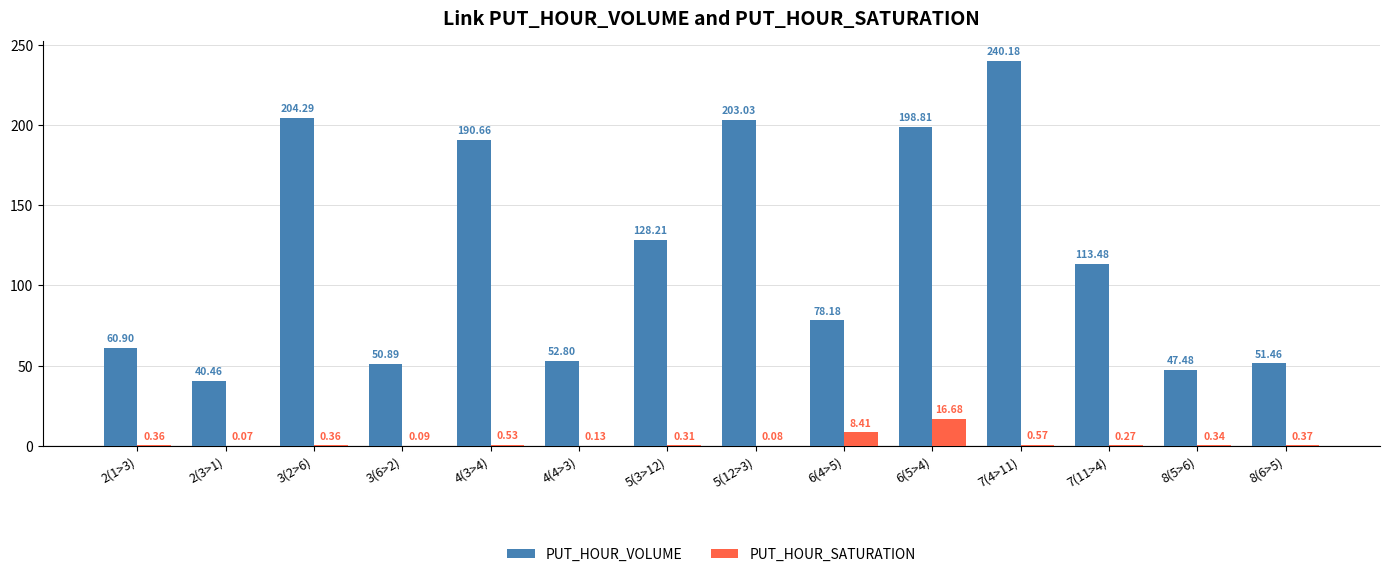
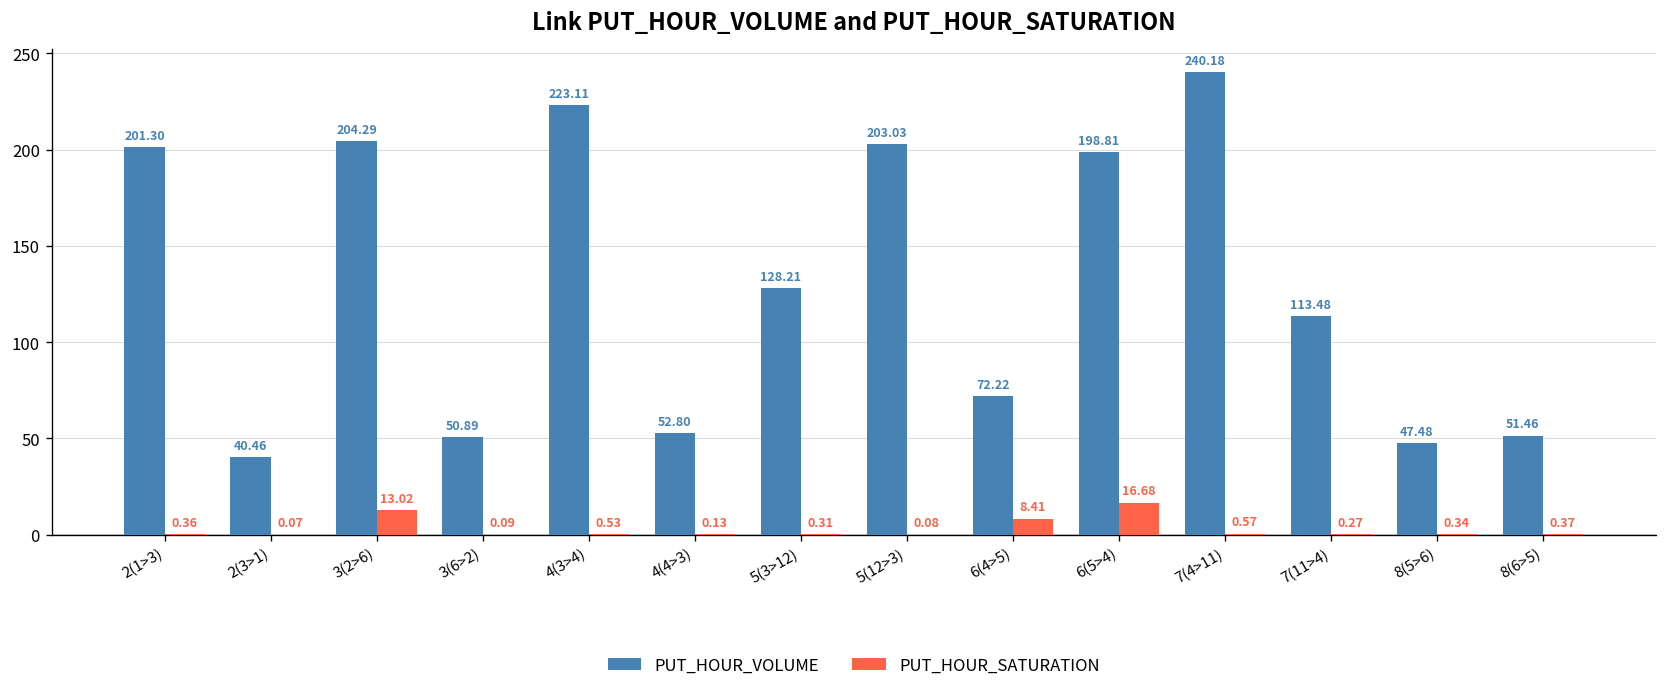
PUT_HOUR_VOLUME, 2(1>3): 60.90 -> 201.30
PUT_HOUR_SATURATION, 3(2>6): 0.36 -> 13.02
PUT_HOUR_VOLUME, 4(3>4): 190.66 -> 223.11
PUT_HOUR_VOLUME, 6(4>5): 78.18 -> 72.22
